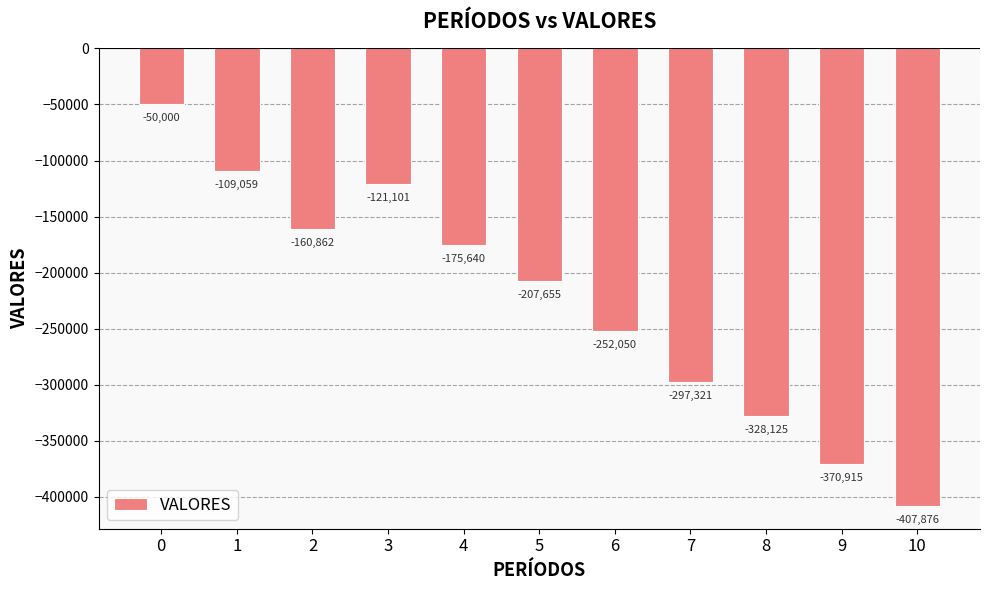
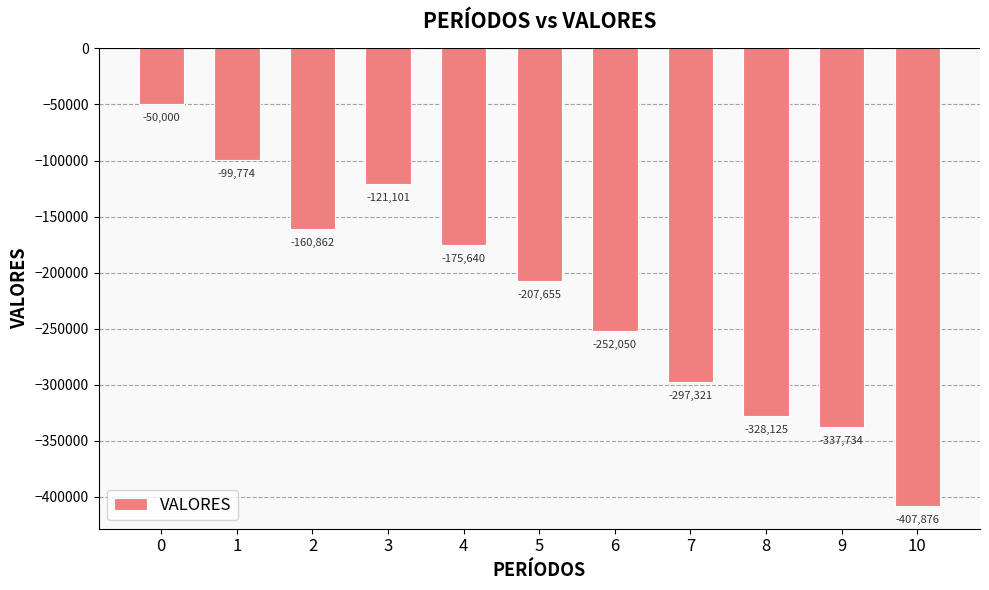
1: -109,059 -> -99,774
9: -370,915 -> -337,734
